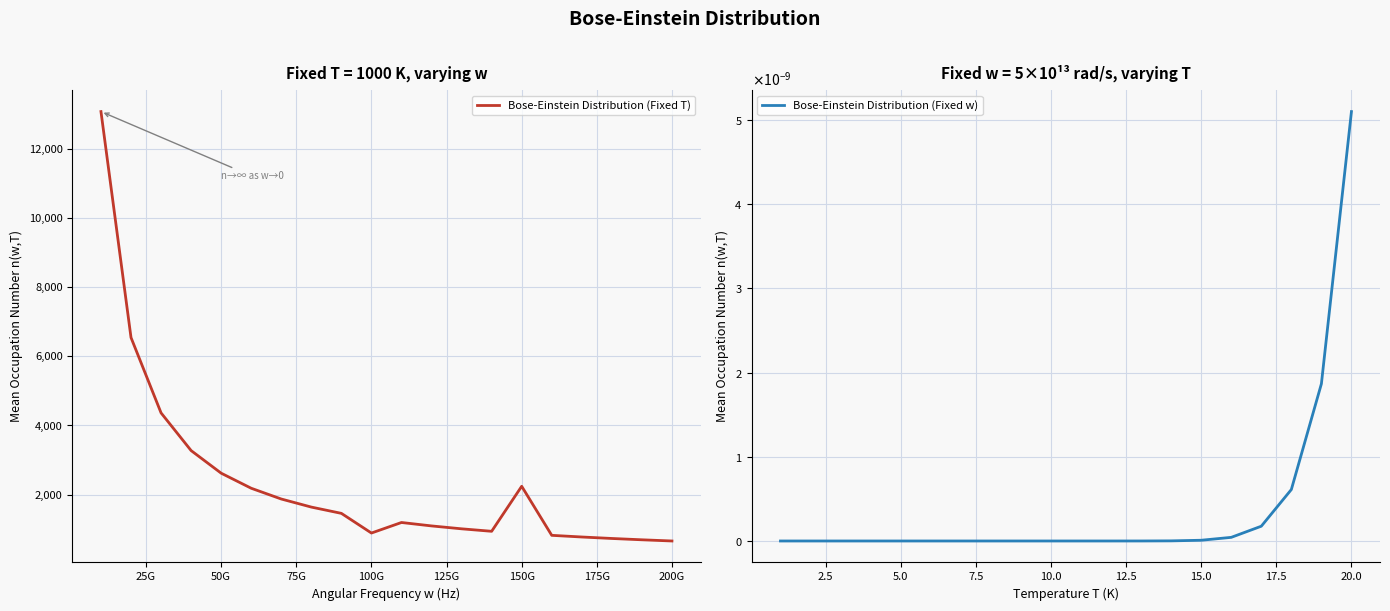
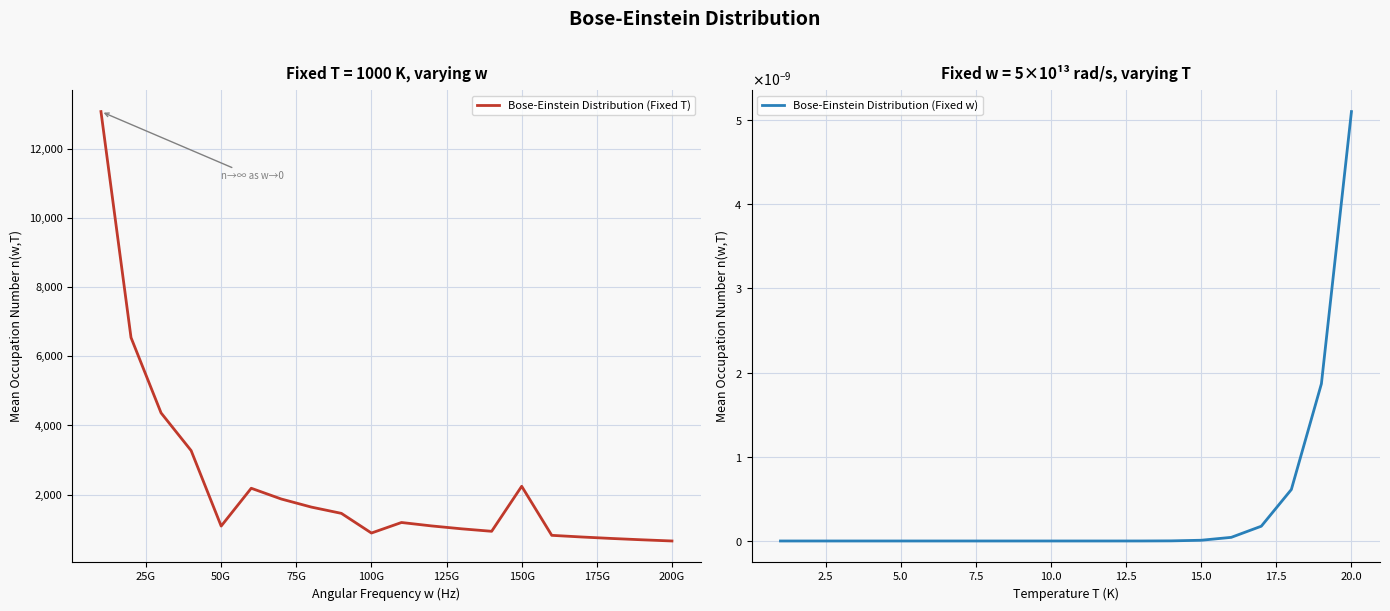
Fixed T = 1000 K, varying w, 50G: 2,600 -> 1,100
